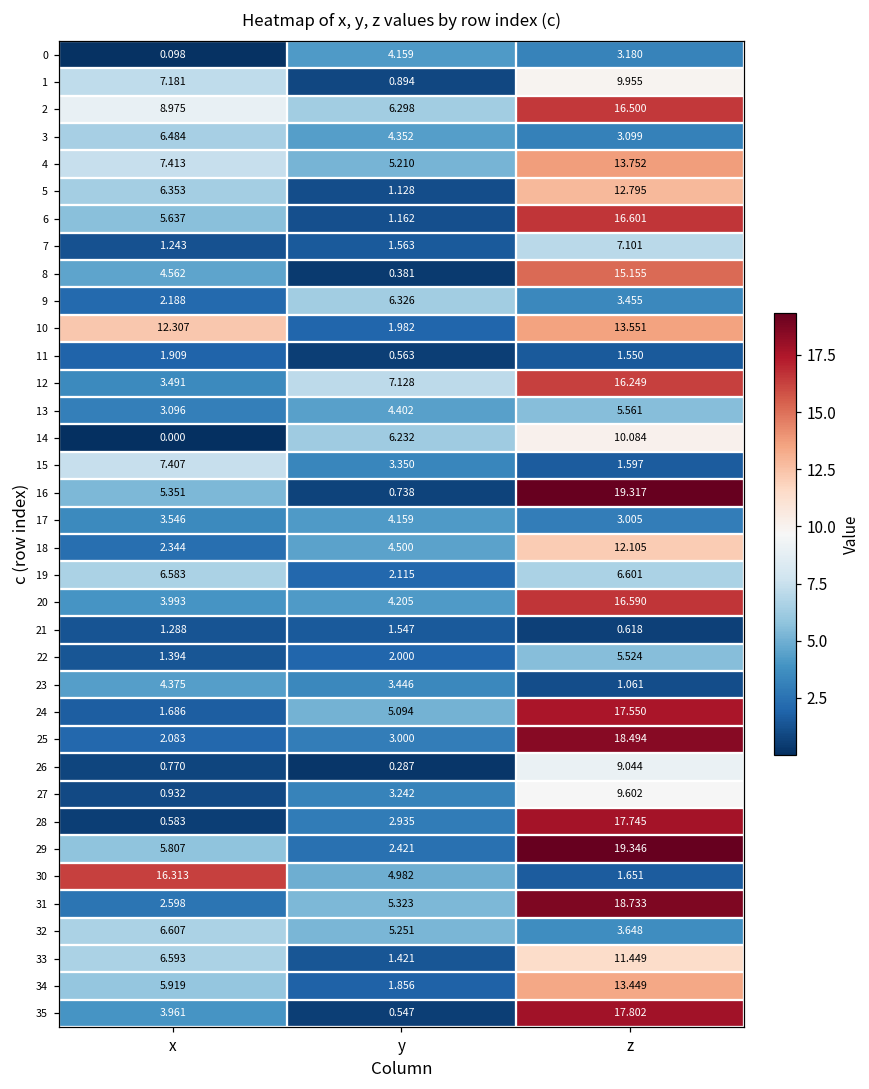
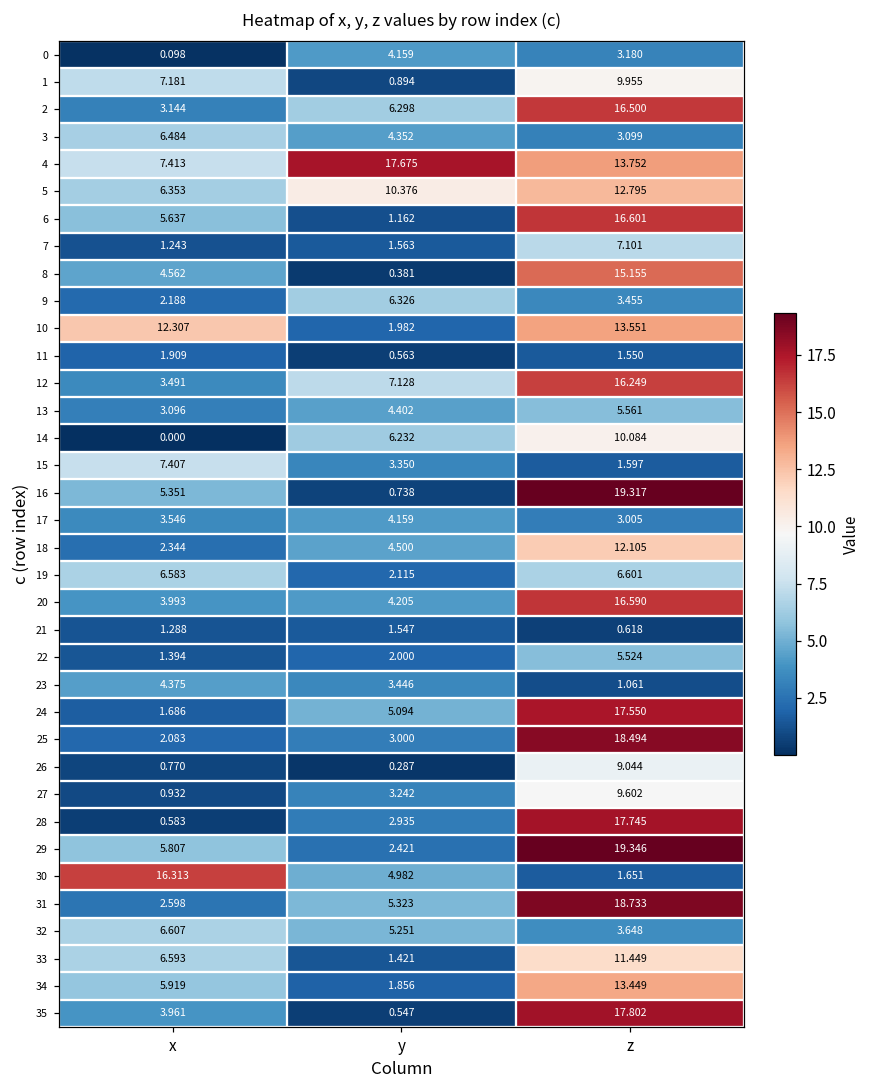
2, x: 8.975 -> 3.144
4, y: 5.210 -> 17.675
5, y: 1.128 -> 10.376
